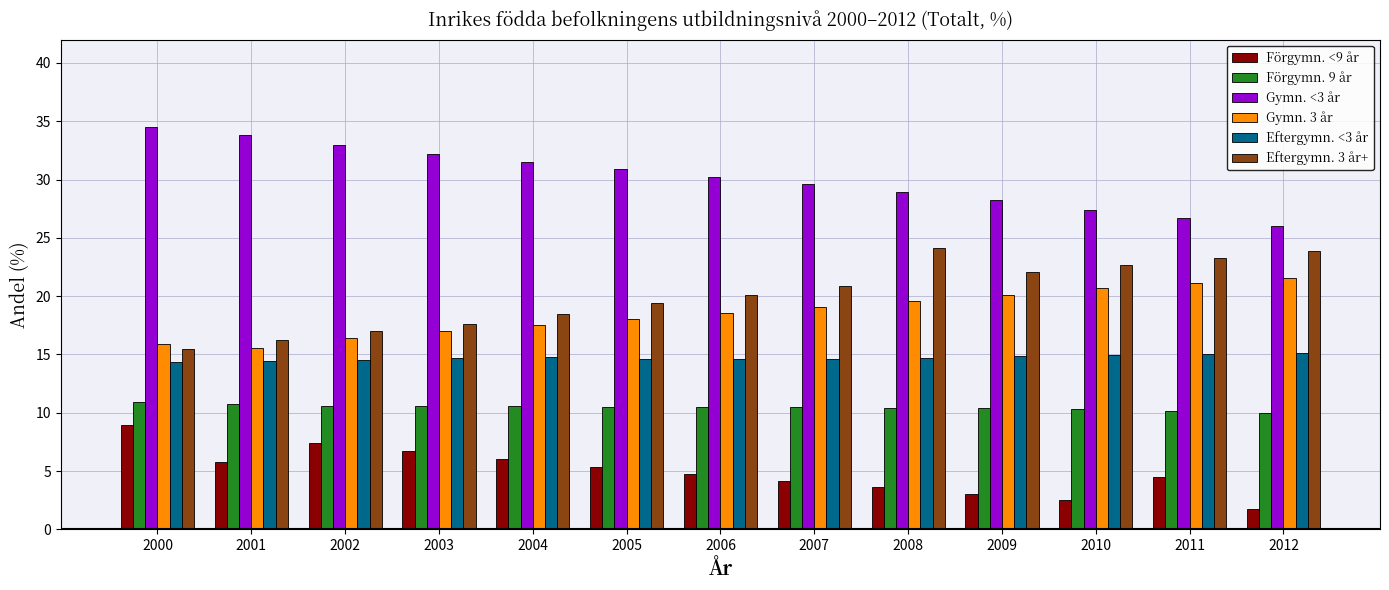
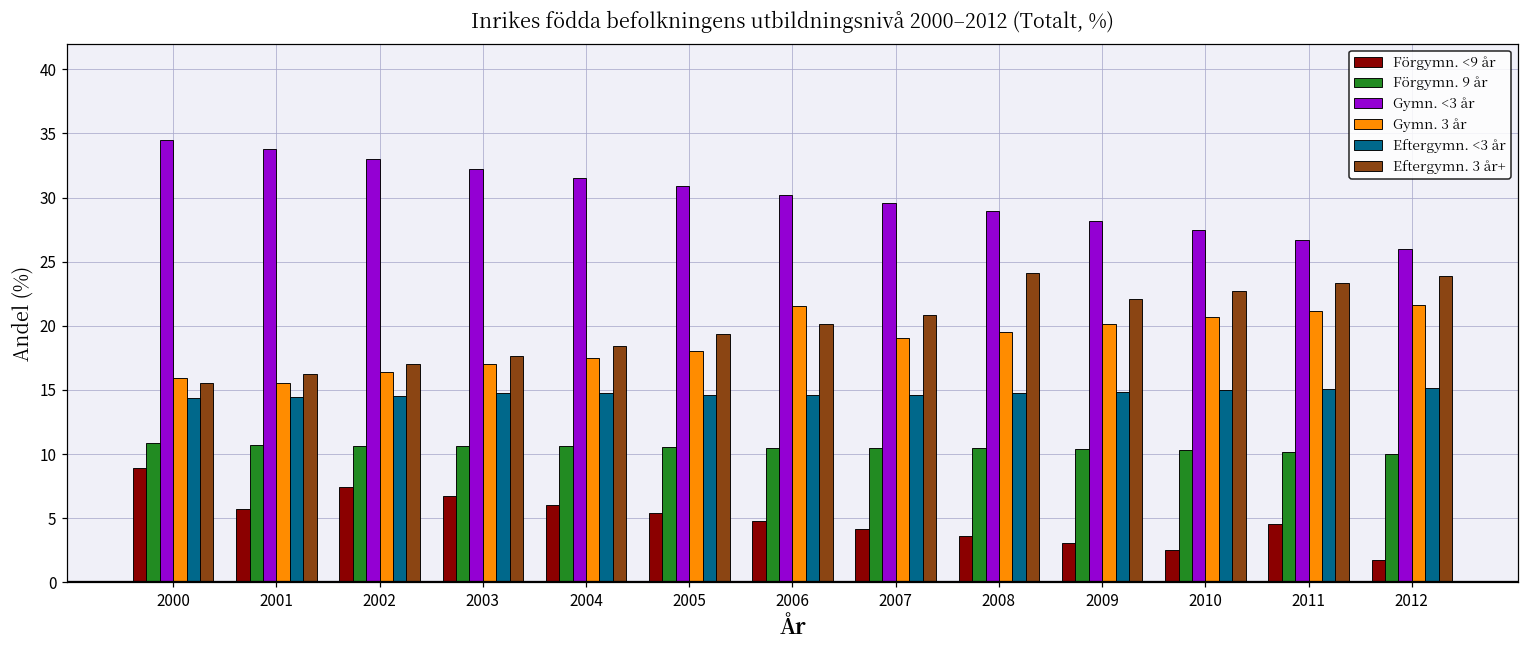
Gymn. 3 år, 2006: 18.5 -> 21.6
